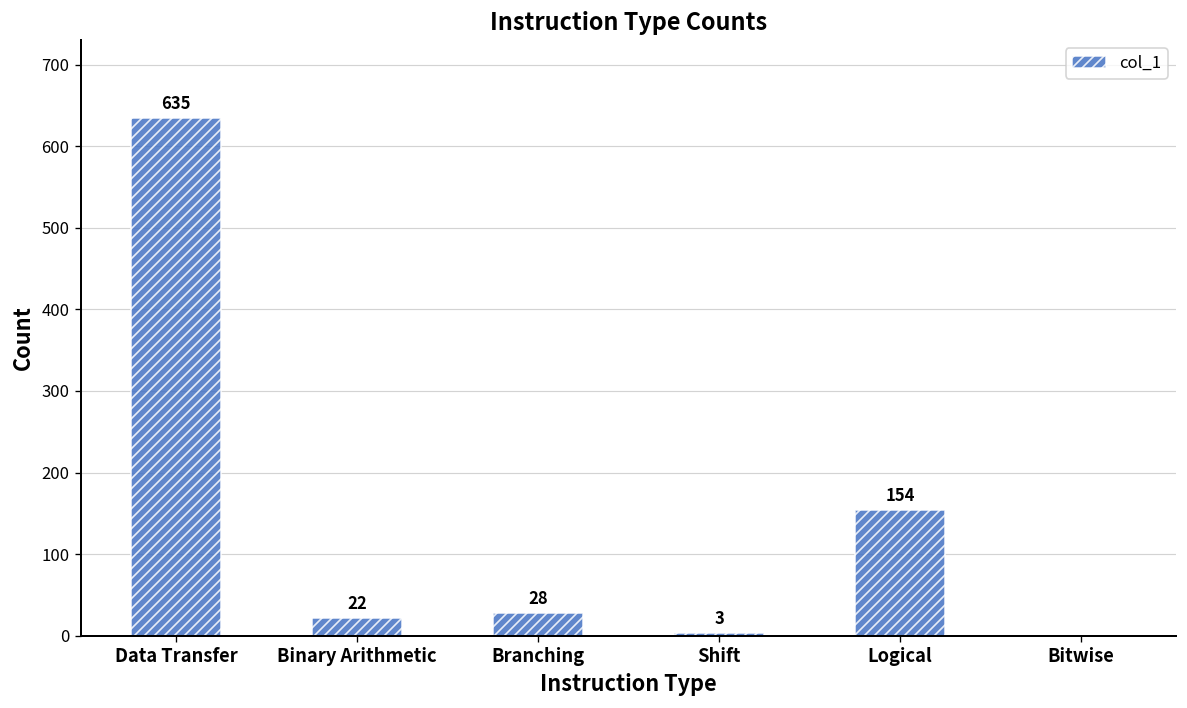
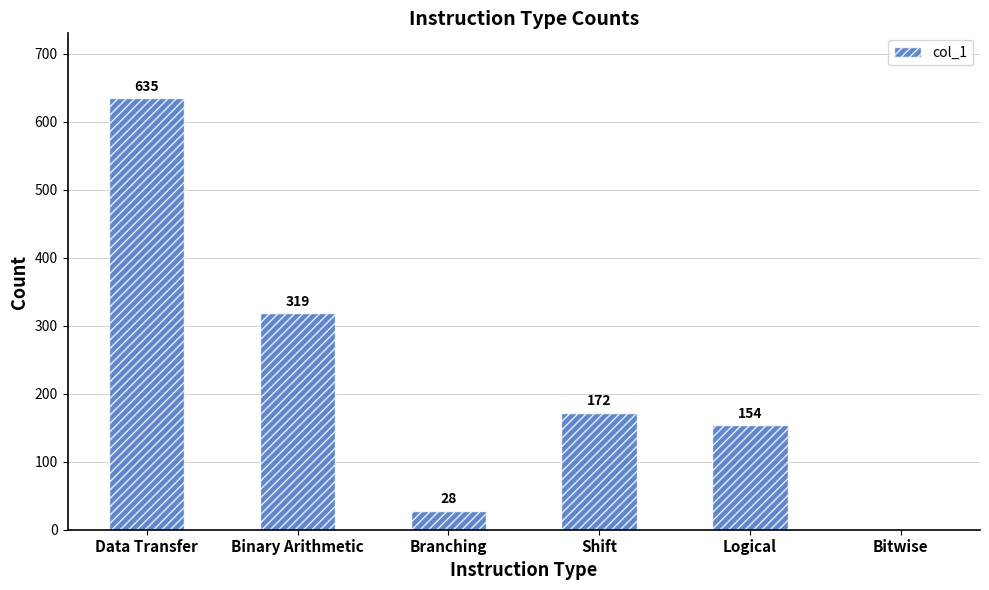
Binary Arithmetic: 22 -> 319
Shift: 3 -> 172
